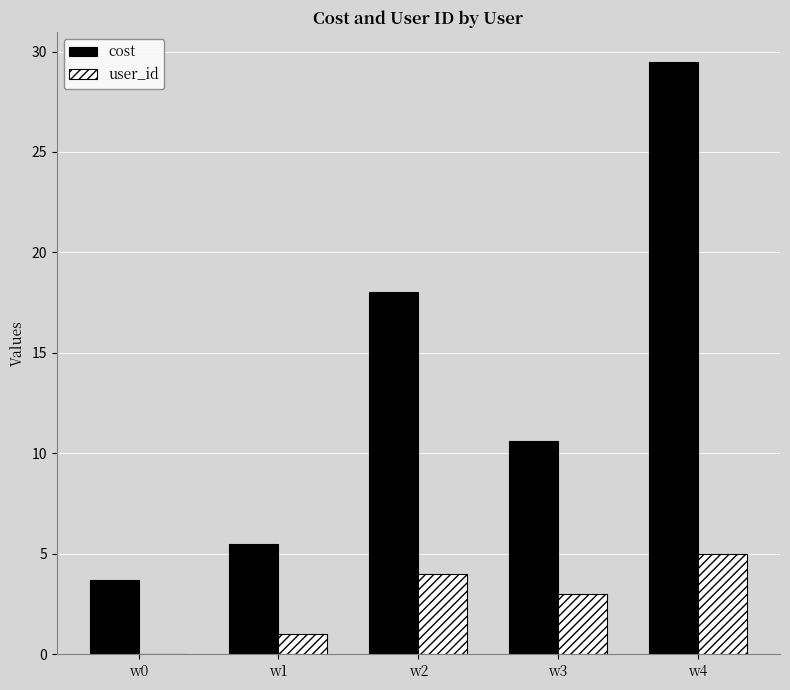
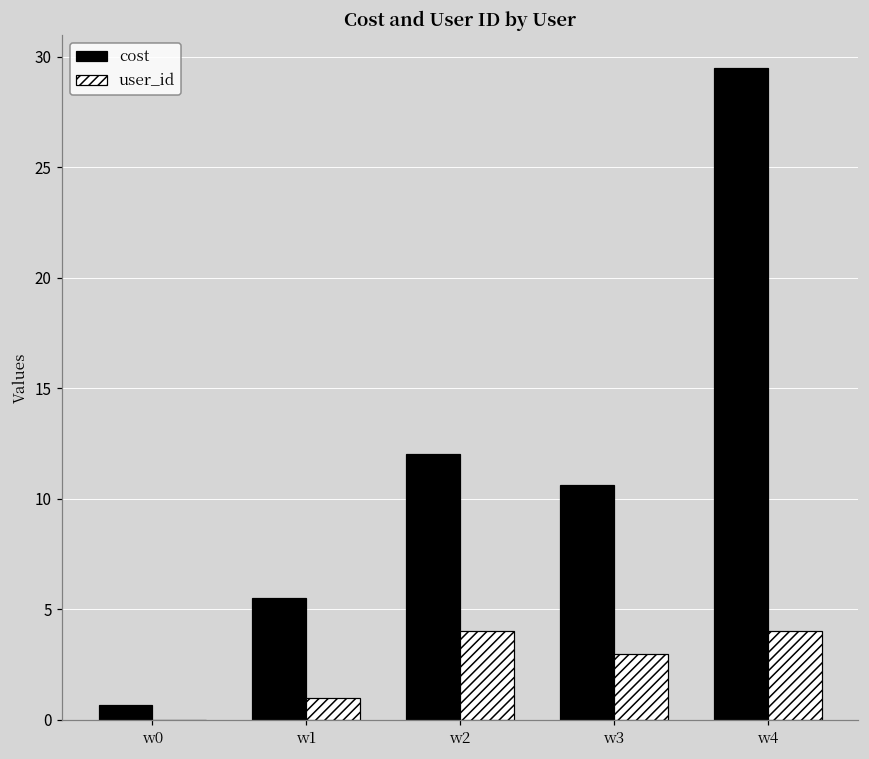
cost, w0: 3.7 -> 0.7
cost, w2: 18.0 -> 12.0
user_id, w4: 5 -> 4
